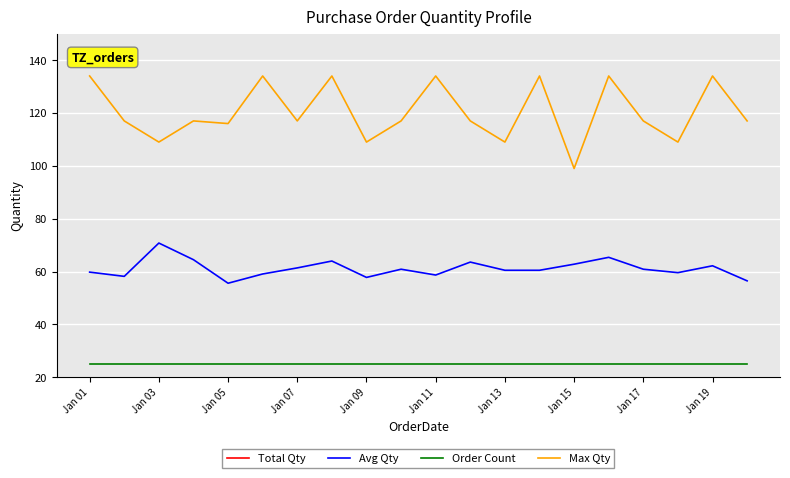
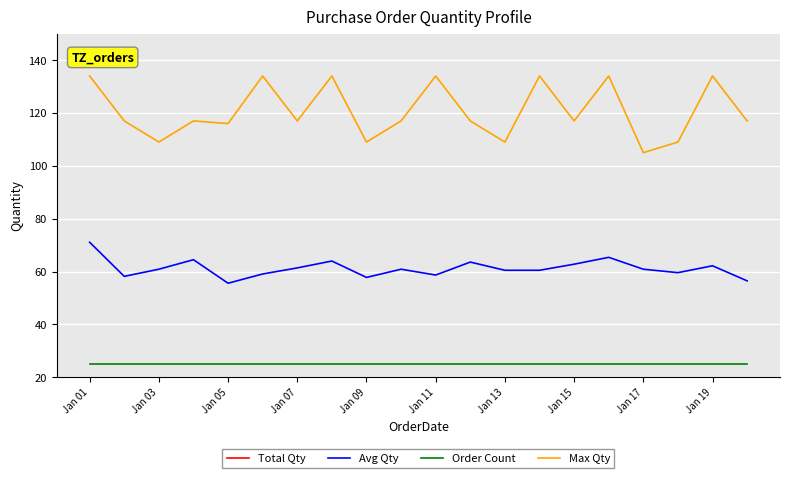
Avg Qty, Jan 01: 60 -> 71
Avg Qty, Jan 03: 71 -> 61
Max Qty, Jan 15: 99 -> 117
Max Qty, Jan 17: 117 -> 105
